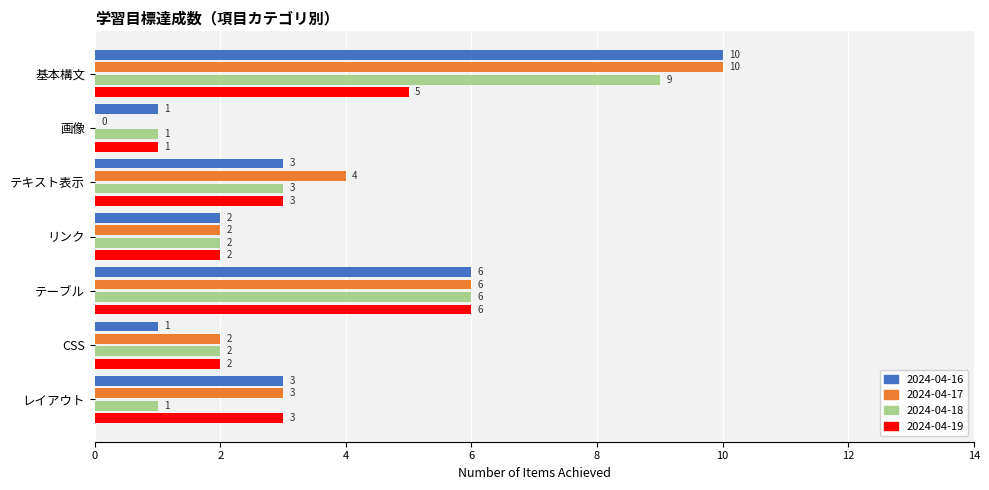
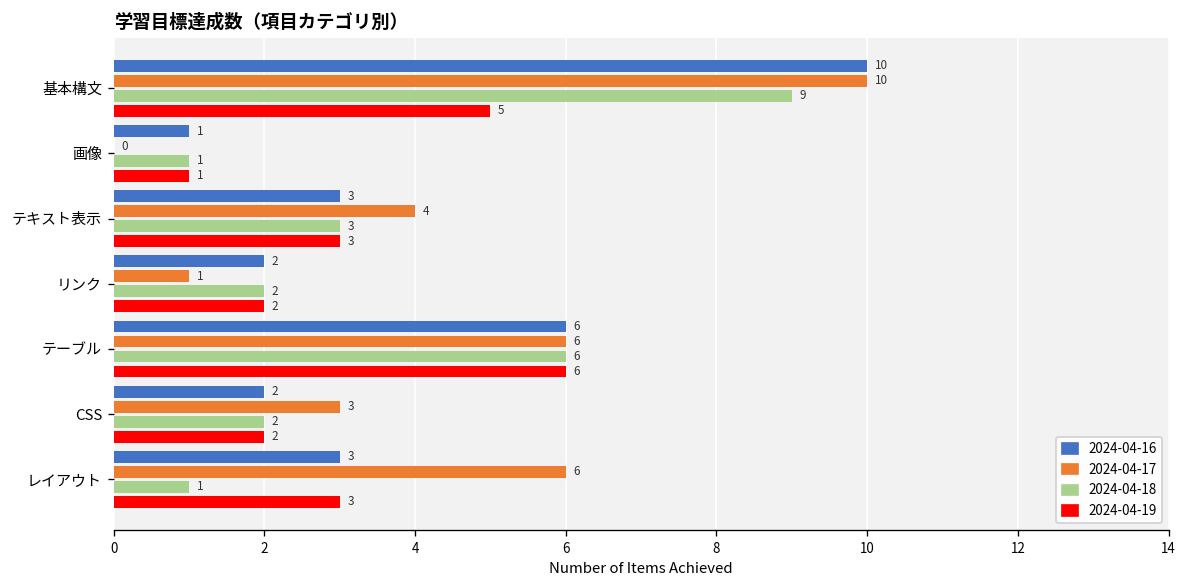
2024-04-17, リンク: 2 -> 1
2024-04-16, CSS: 1 -> 2
2024-04-17, CSS: 2 -> 3
2024-04-17, レイアウト: 3 -> 6
